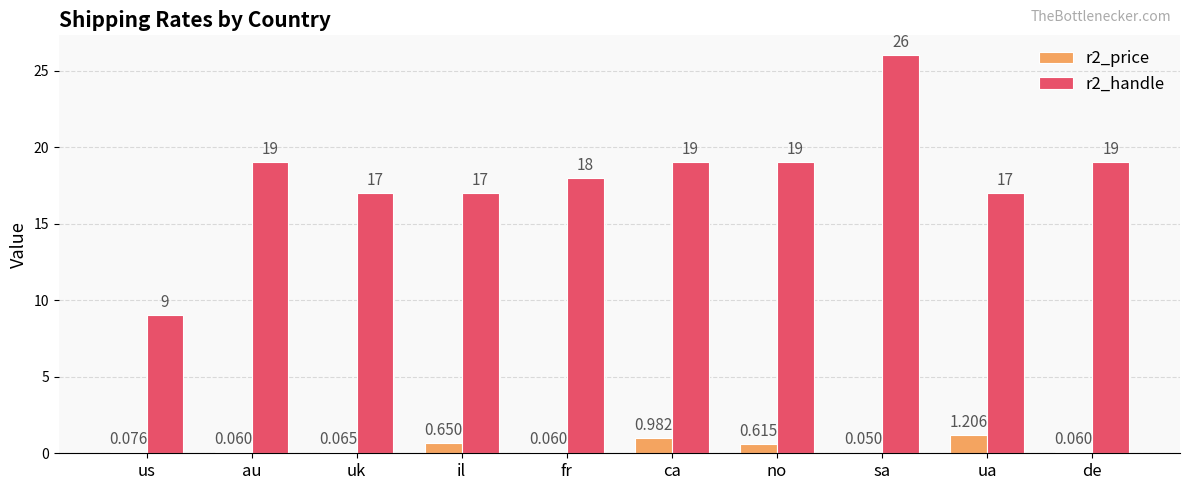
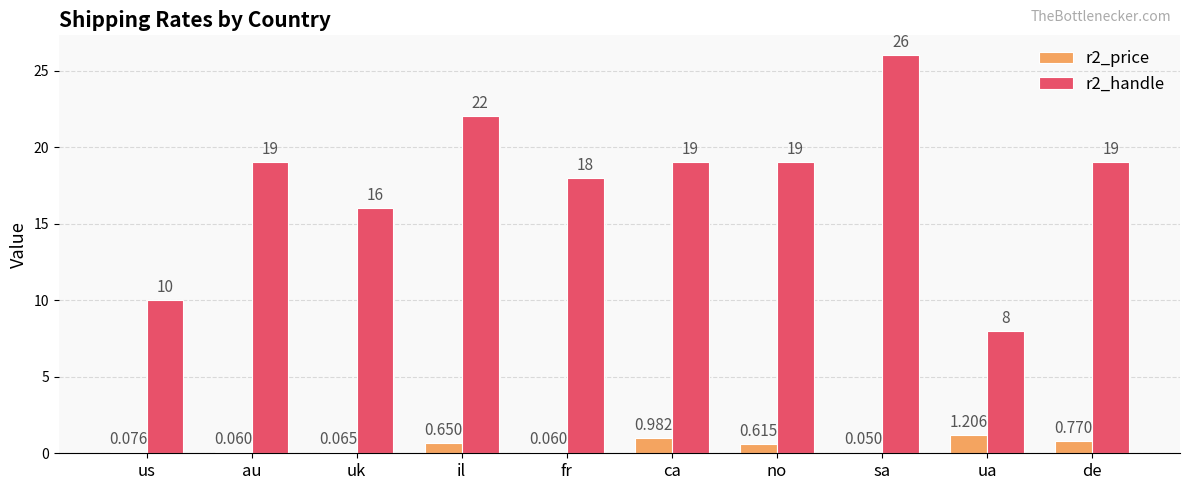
r2_handle, us: 9 -> 10
r2_handle, uk: 17 -> 16
r2_handle, il: 17 -> 22
r2_handle, ua: 17 -> 8
r2_price, de: 0.060 -> 0.770
